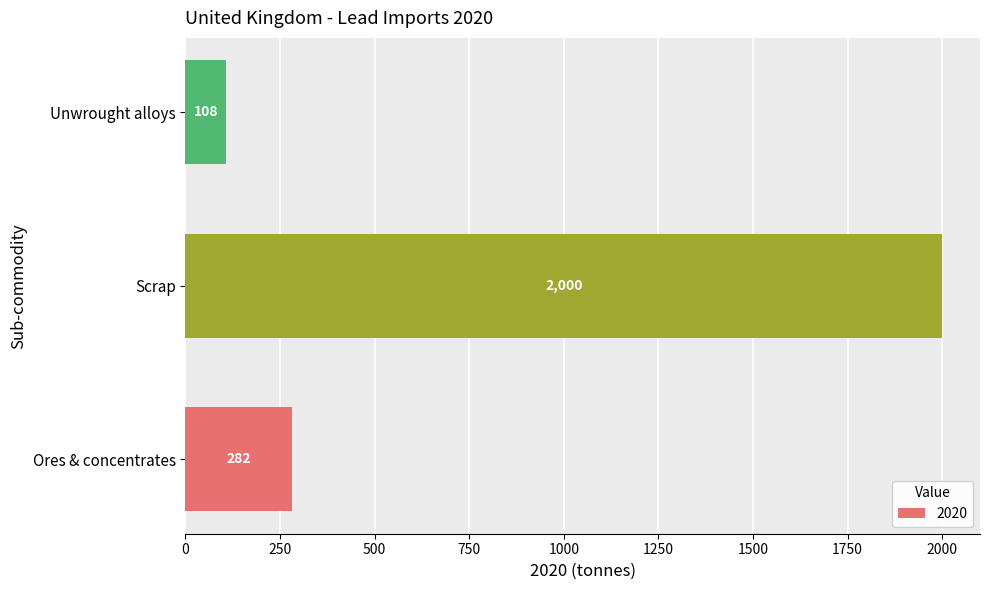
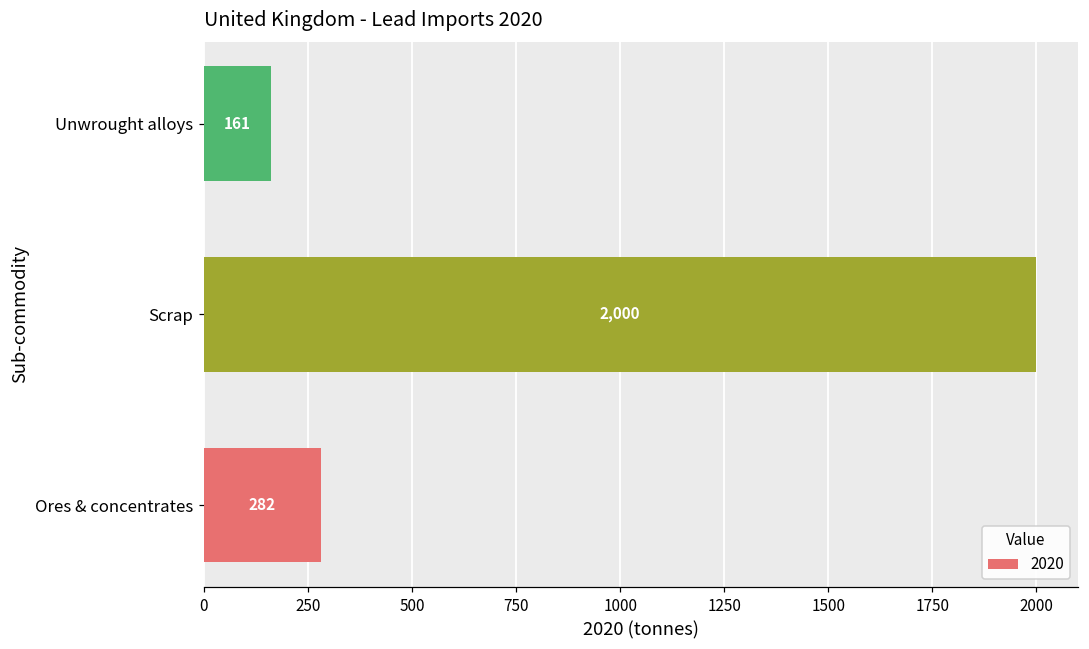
Unwrought alloys: 108 -> 161
